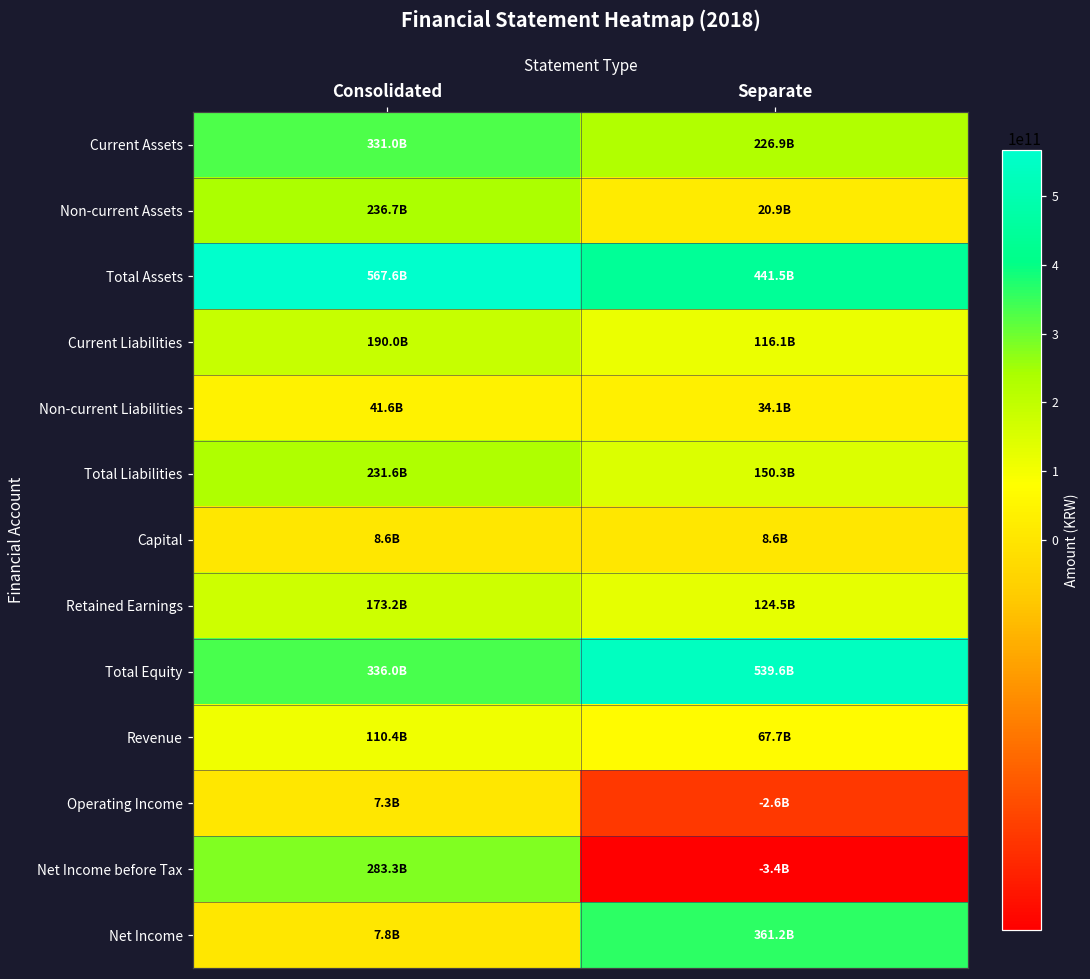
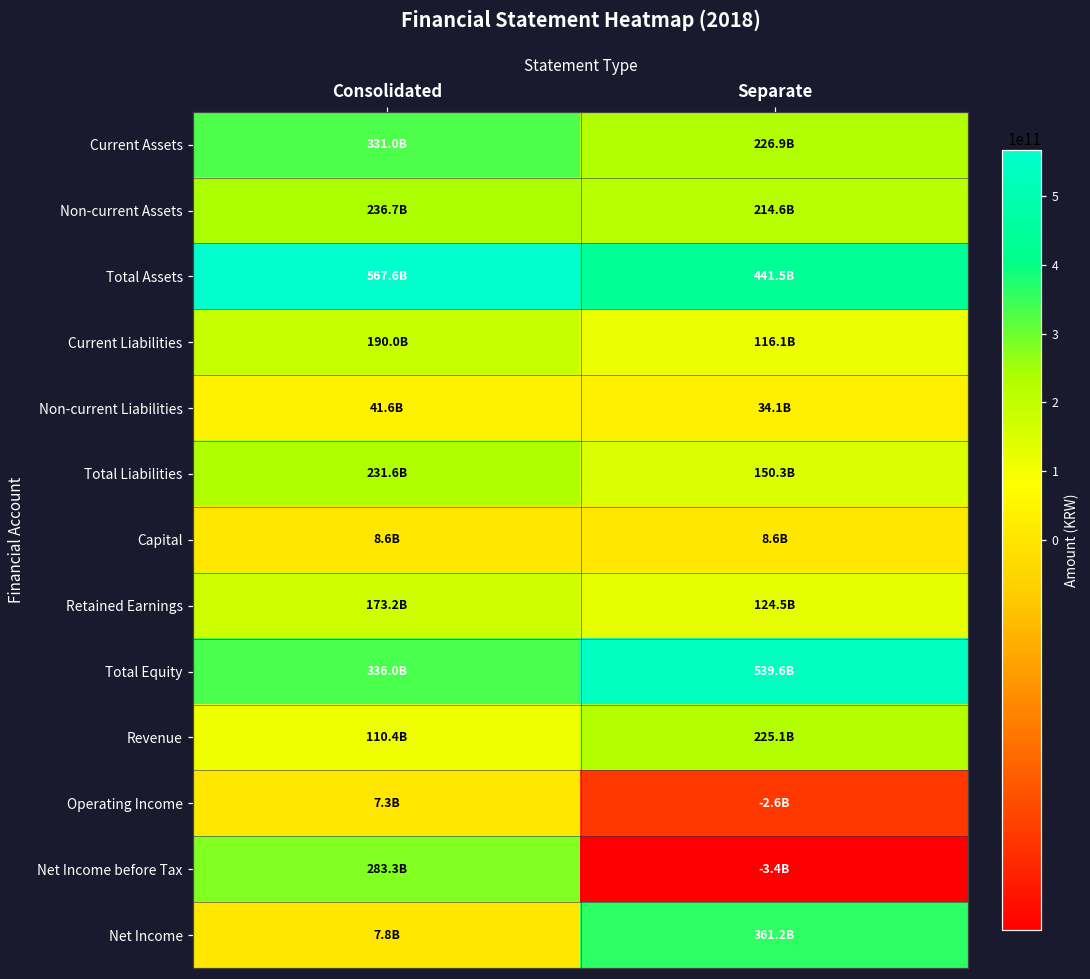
Non-current Assets, Separate: 20.9B -> 214.6B
Revenue, Separate: 67.7B -> 225.1B
